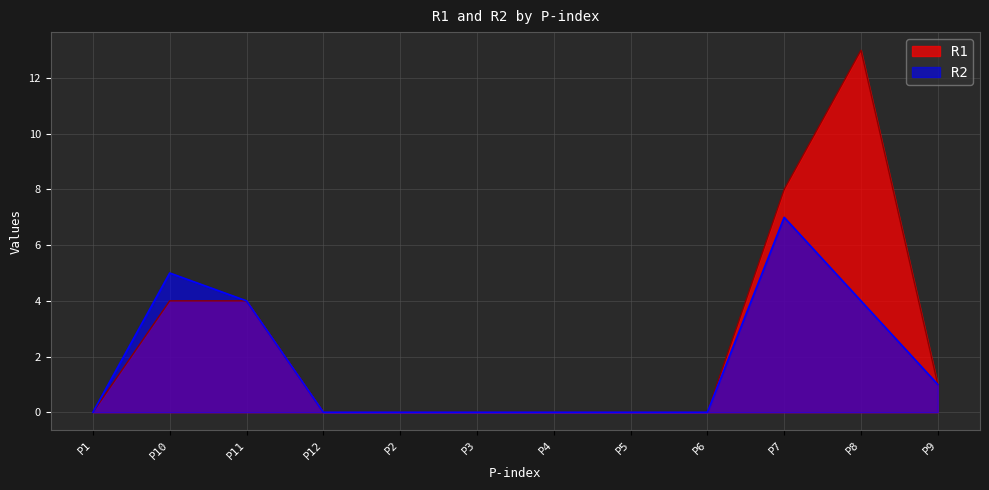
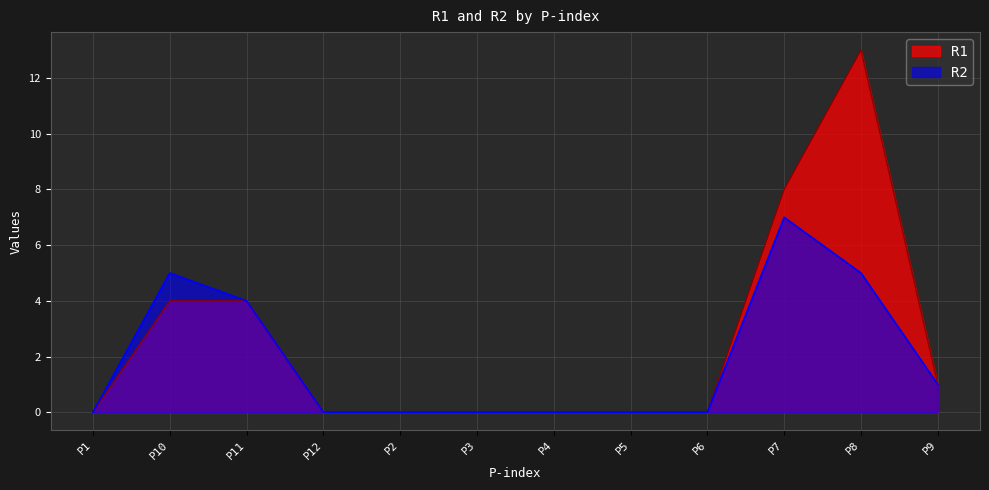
R2, P8: 4 -> 5
